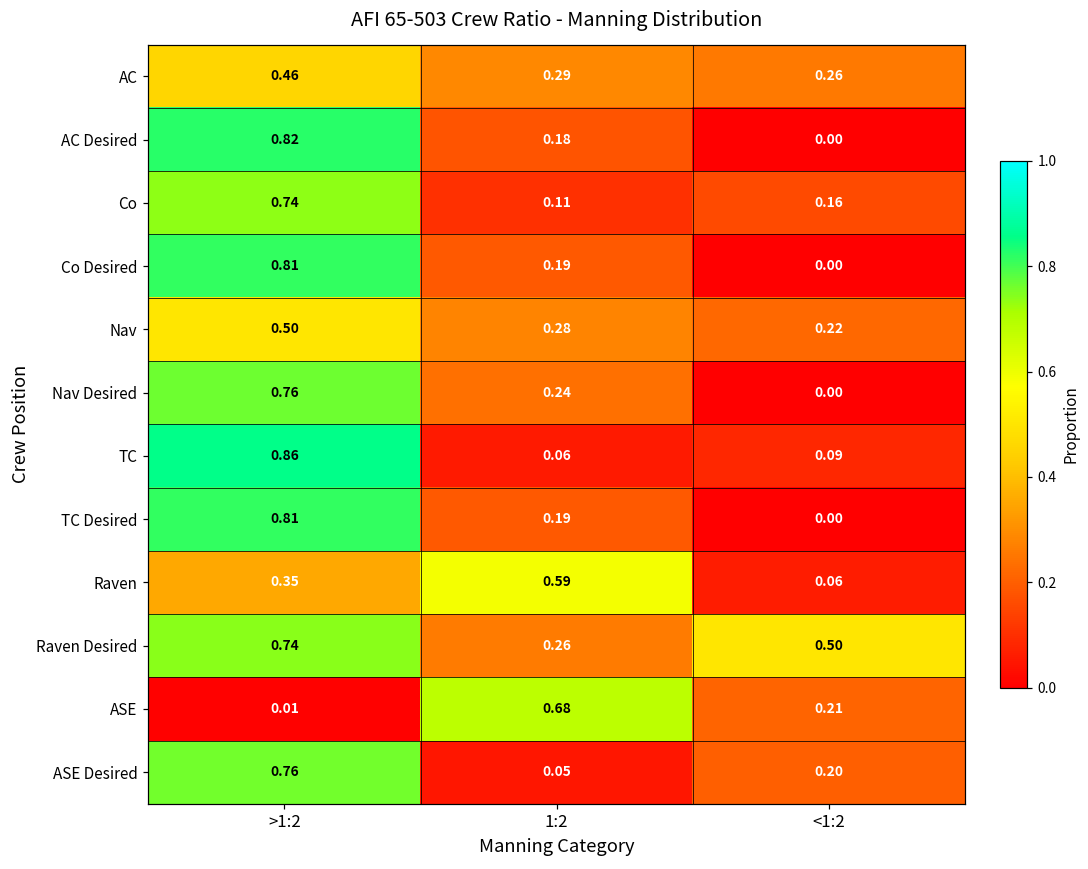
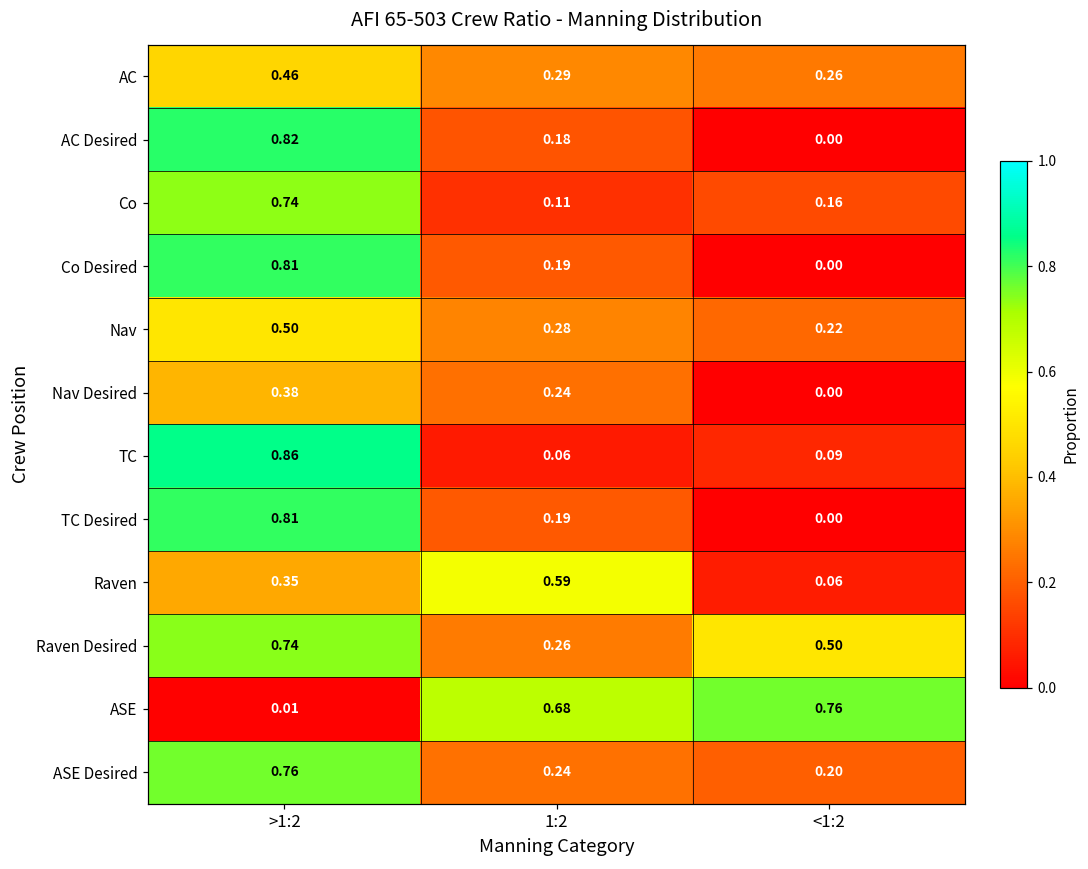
Nav Desired, >1:2: 0.76 -> 0.38
ASE, <1:2: 0.21 -> 0.76
ASE Desired, 1:2: 0.05 -> 0.24
